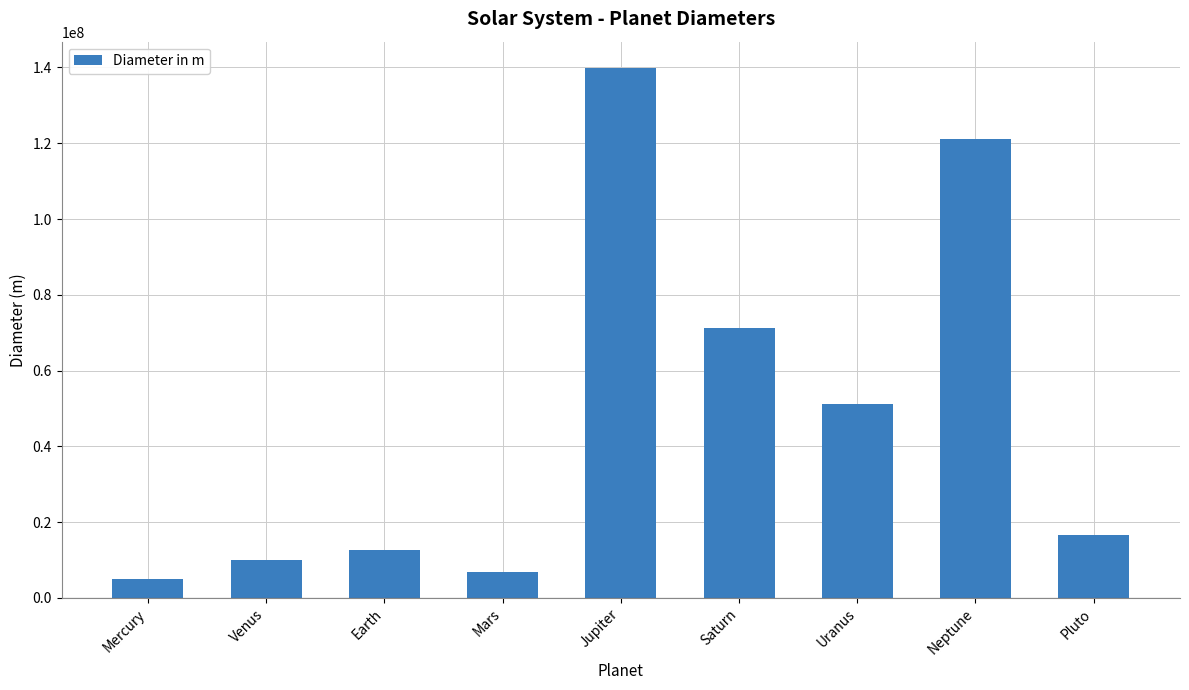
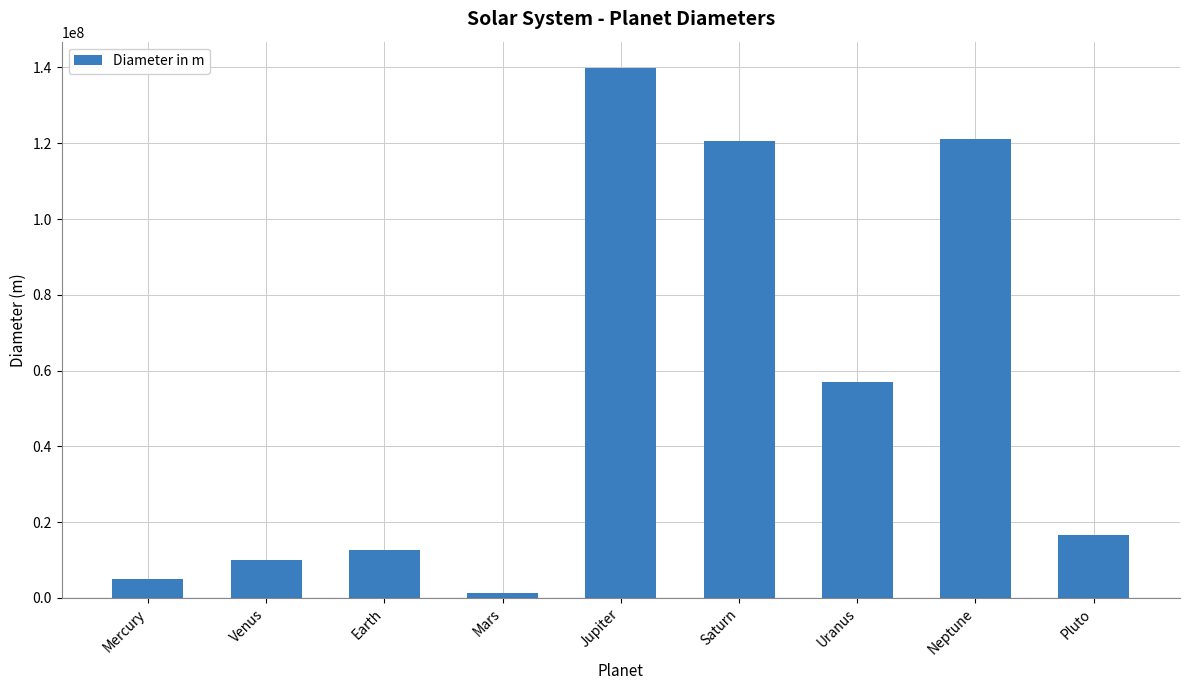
Mars: 7000000 -> 1000000
Saturn: 71000000 -> 121000000
Uranus: 51000000 -> 57000000
